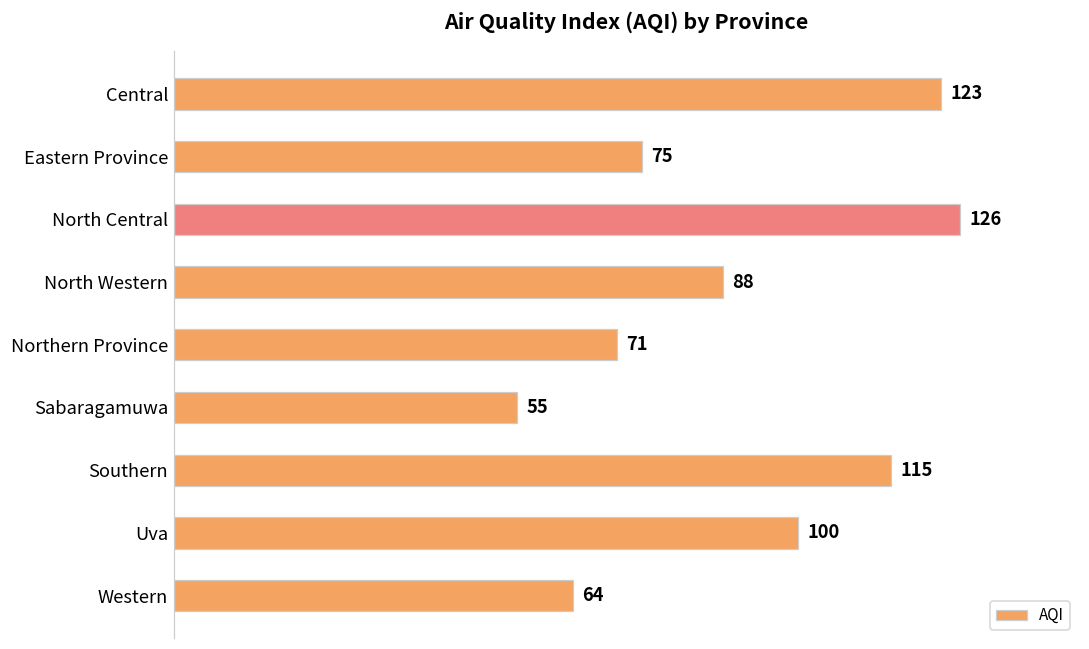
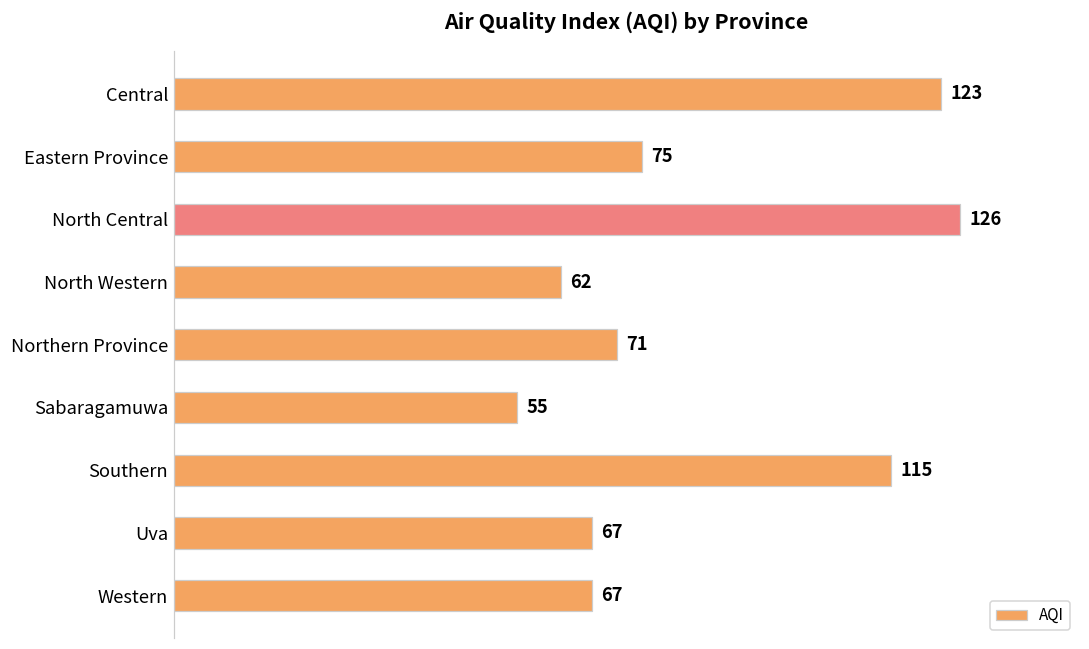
North Western: 88 -> 62
Uva: 100 -> 67
Western: 64 -> 67
